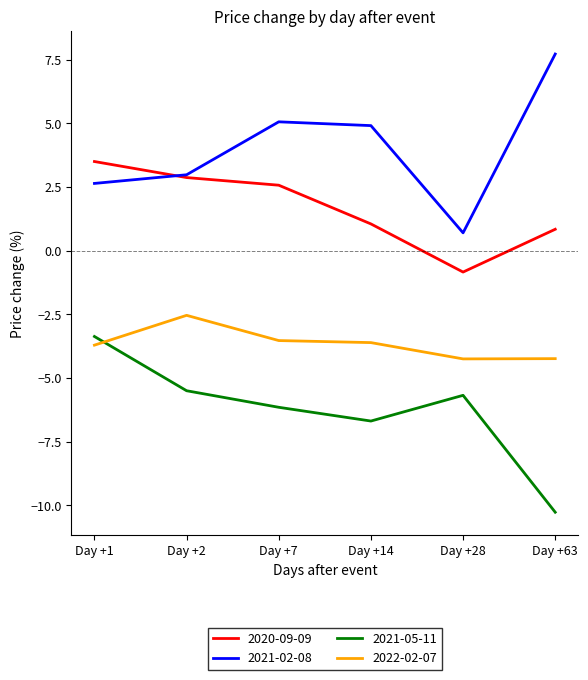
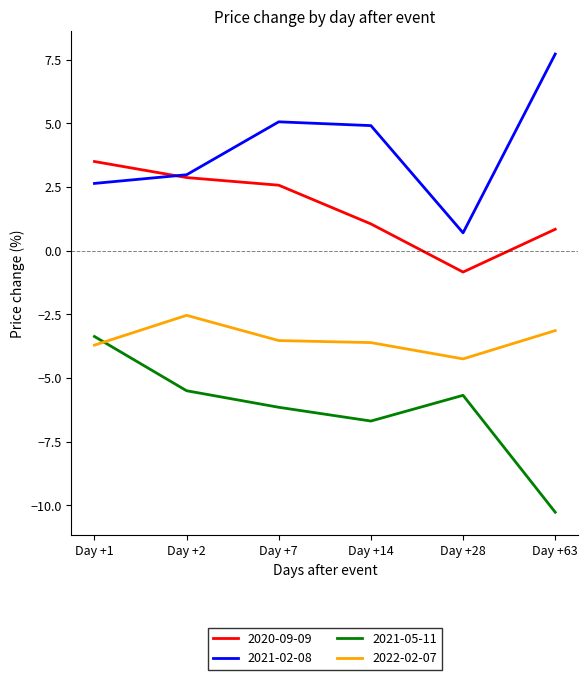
2022-02-07, Day +63: -4.2 -> -3.1
